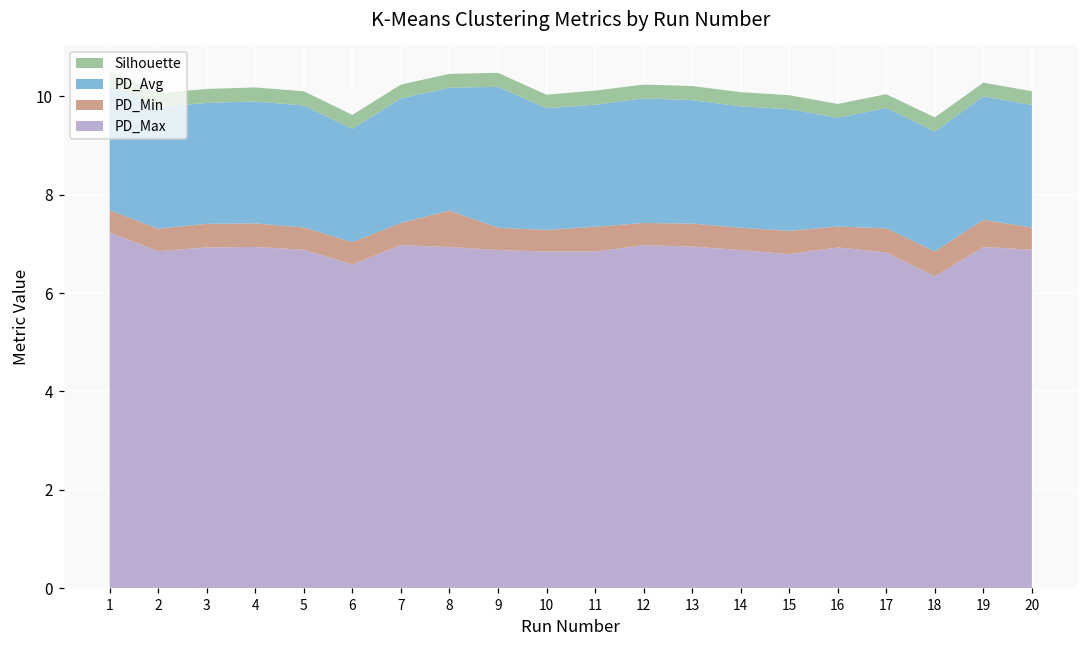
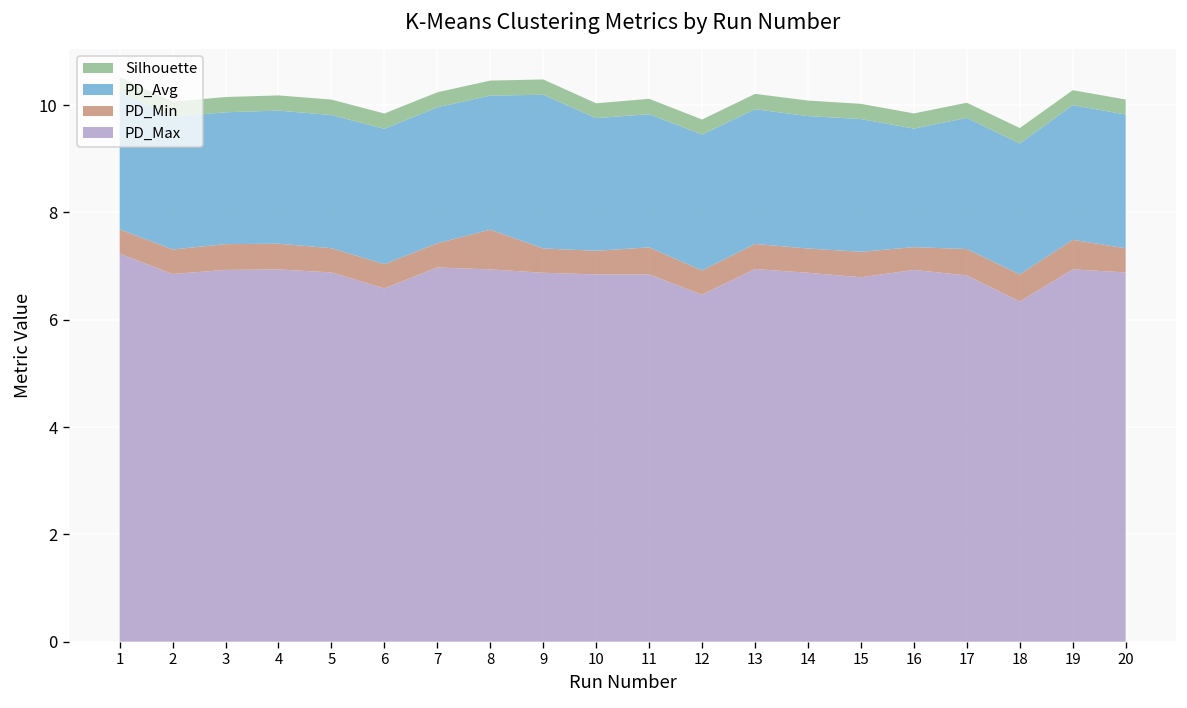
PD_Avg, 6: 2.3 -> 2.5
PD_Max, 12: 7.0 -> 6.5
